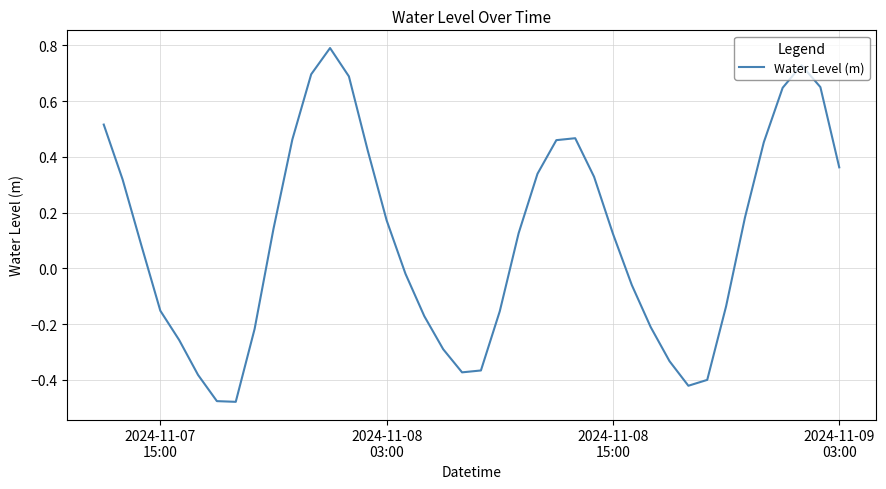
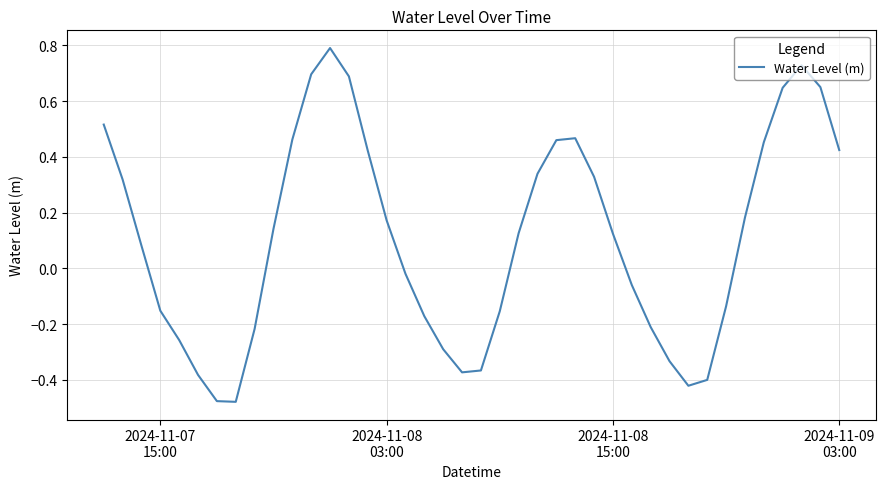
2024-11-09 03:00: 0.36 -> 0.42
